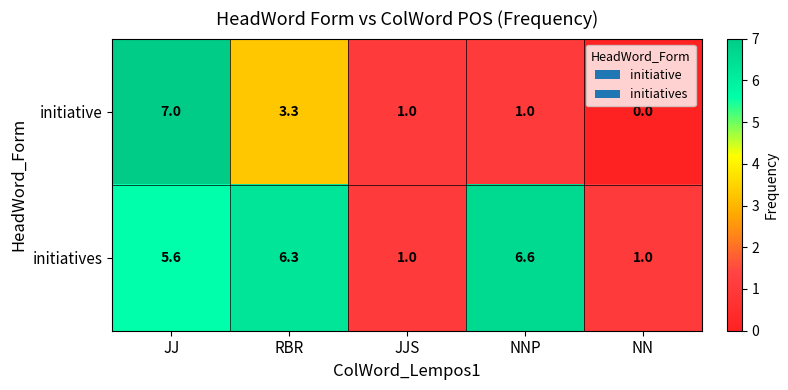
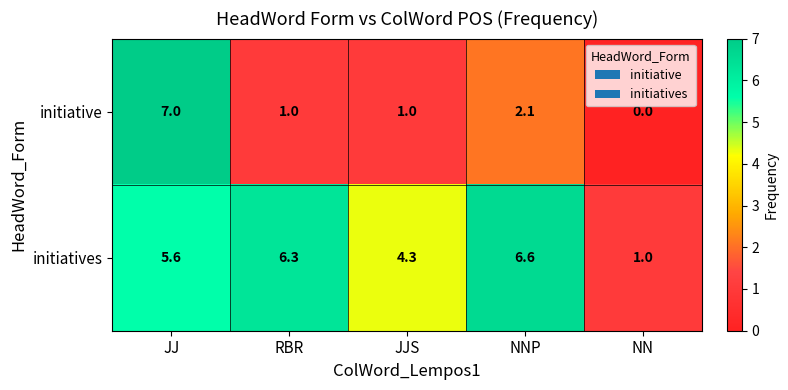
initiative, RBR: 3.3 -> 1.0
initiative, NNP: 1.0 -> 2.1
initiatives, JJS: 1.0 -> 4.3
